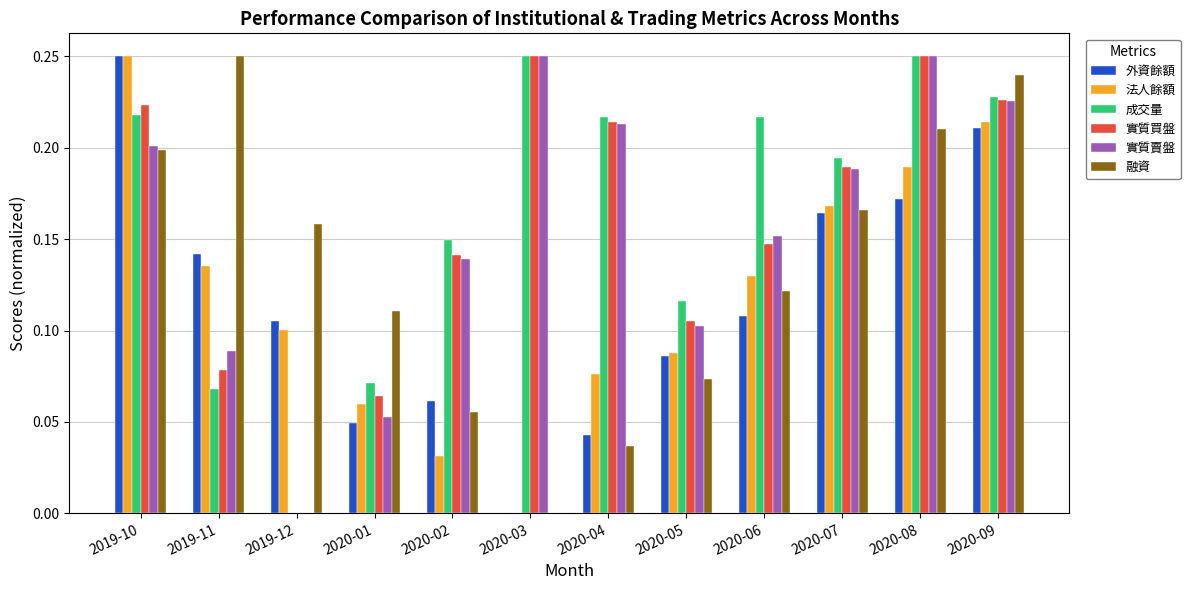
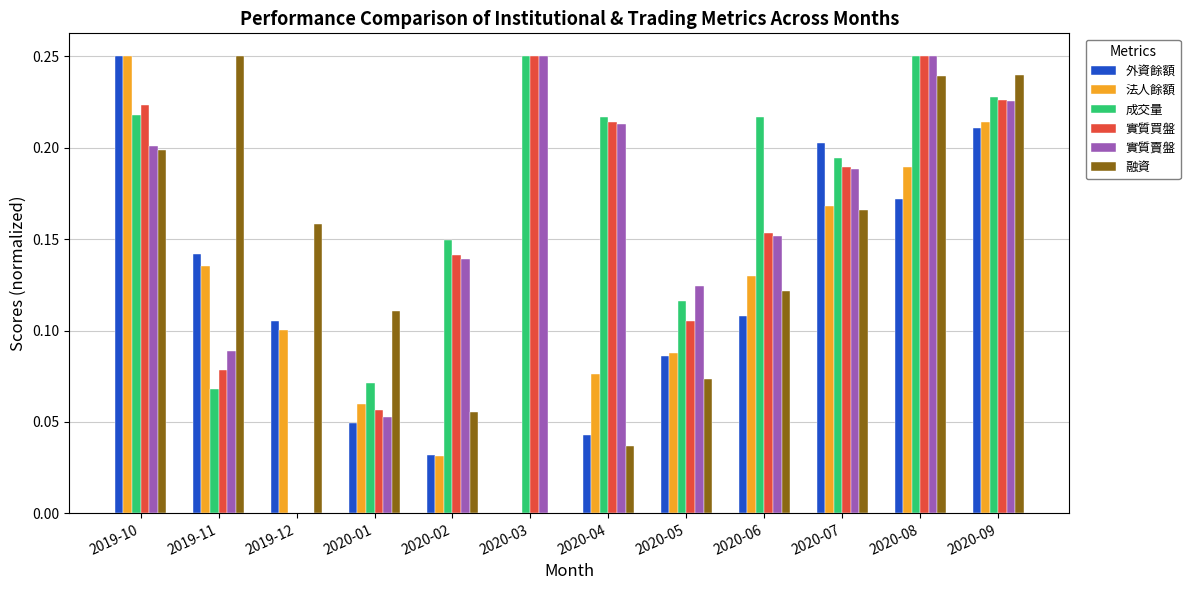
實質買盤, 2020-01: 0.064 -> 0.057
外資餘額, 2020-02: 0.062 -> 0.032
實質賣盤, 2020-05: 0.102 -> 0.124
實質買盤, 2020-06: 0.147 -> 0.153
外資餘額, 2020-07: 0.164 -> 0.203
融資, 2020-08: 0.210 -> 0.239
